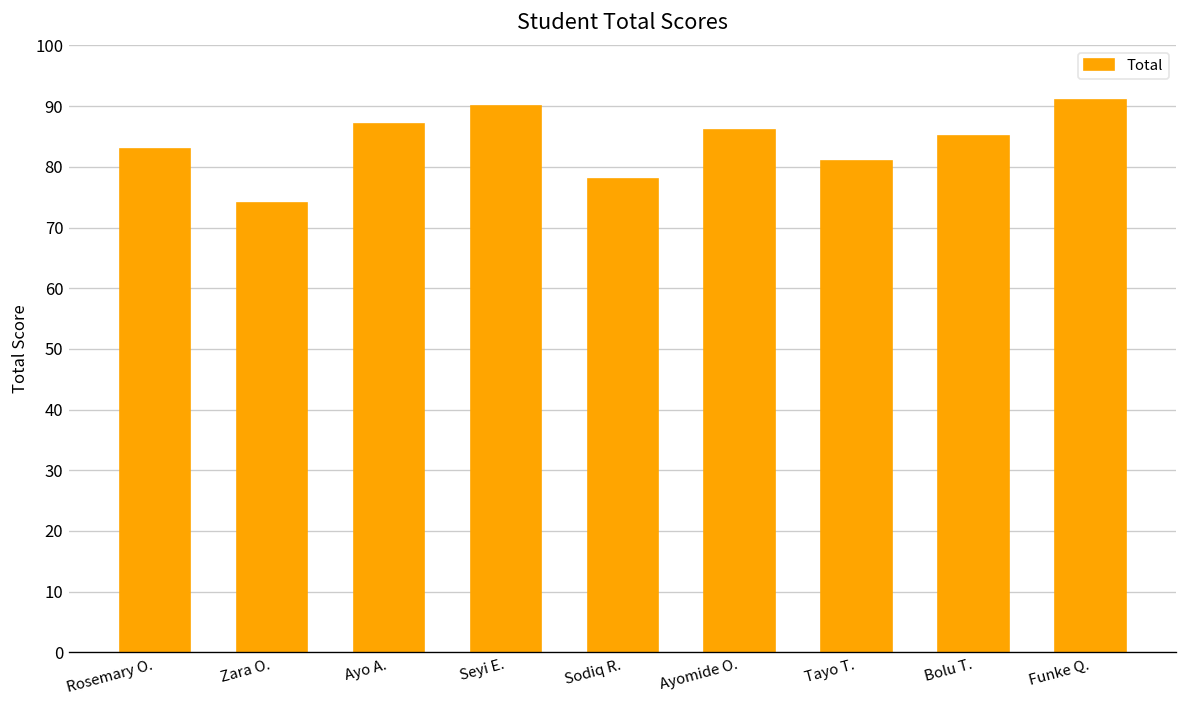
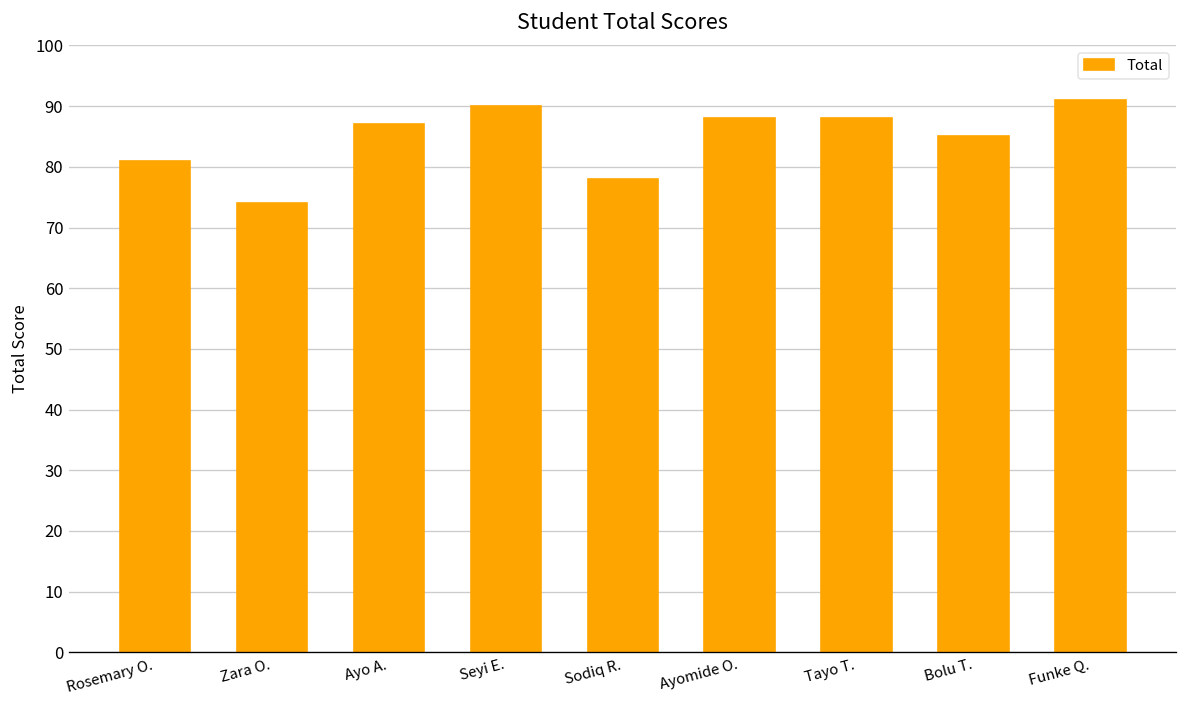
Rosemary O.: 83 -> 81
Ayomide O.: 86 -> 88
Tayo T.: 81 -> 88
